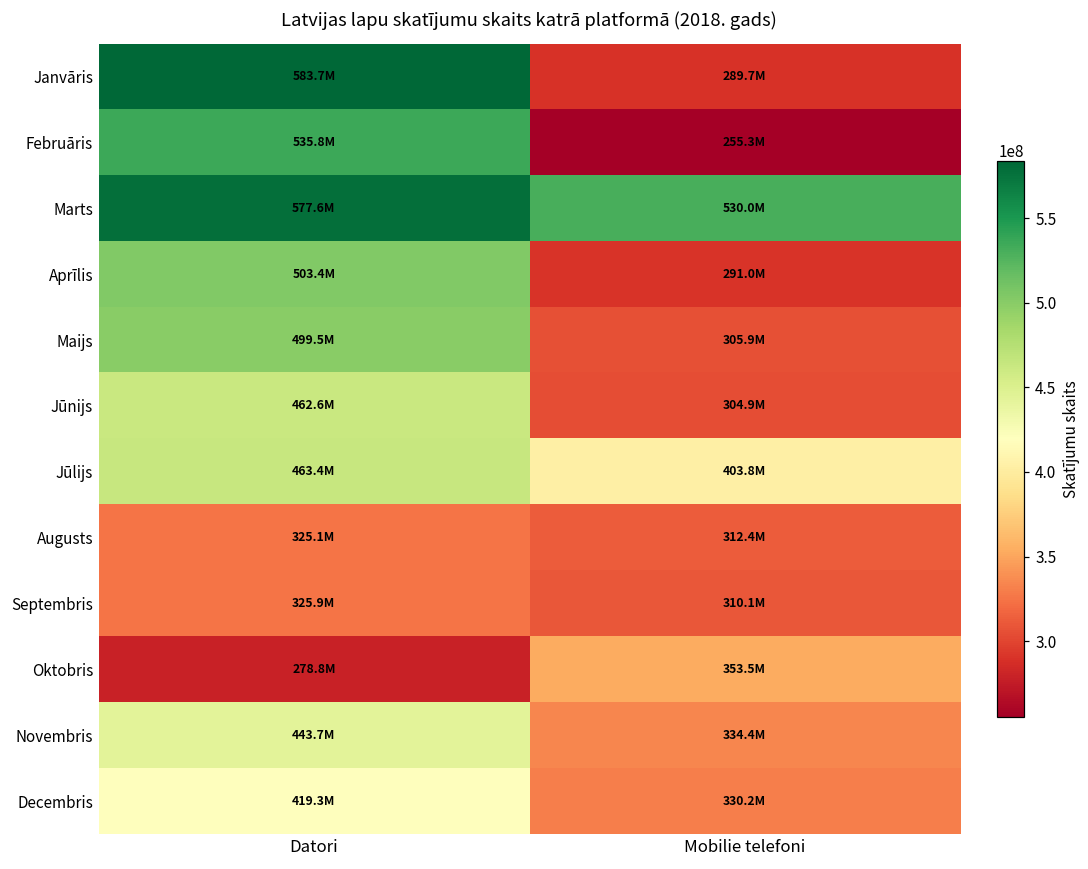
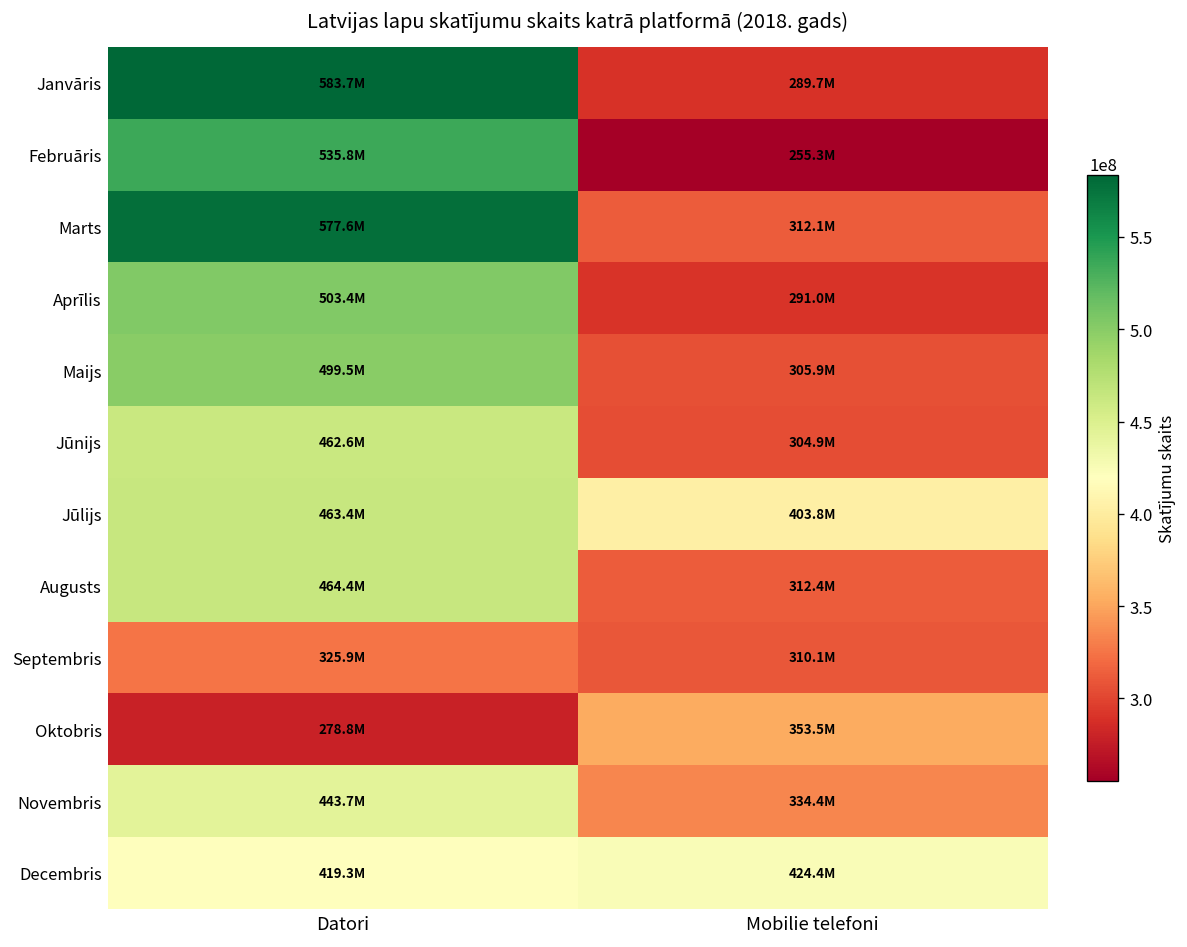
Marts, Mobilie telefoni: 530.0M -> 312.1M
Augusts, Datori: 325.1M -> 464.4M
Decembris, Mobilie telefoni: 330.2M -> 424.4M
